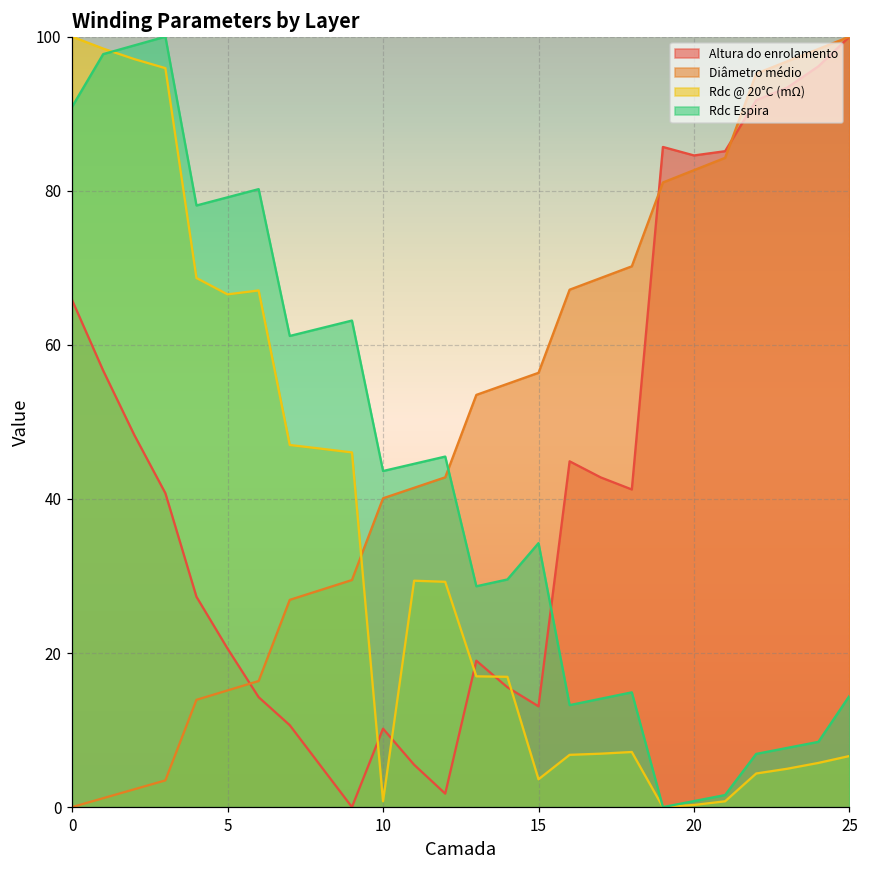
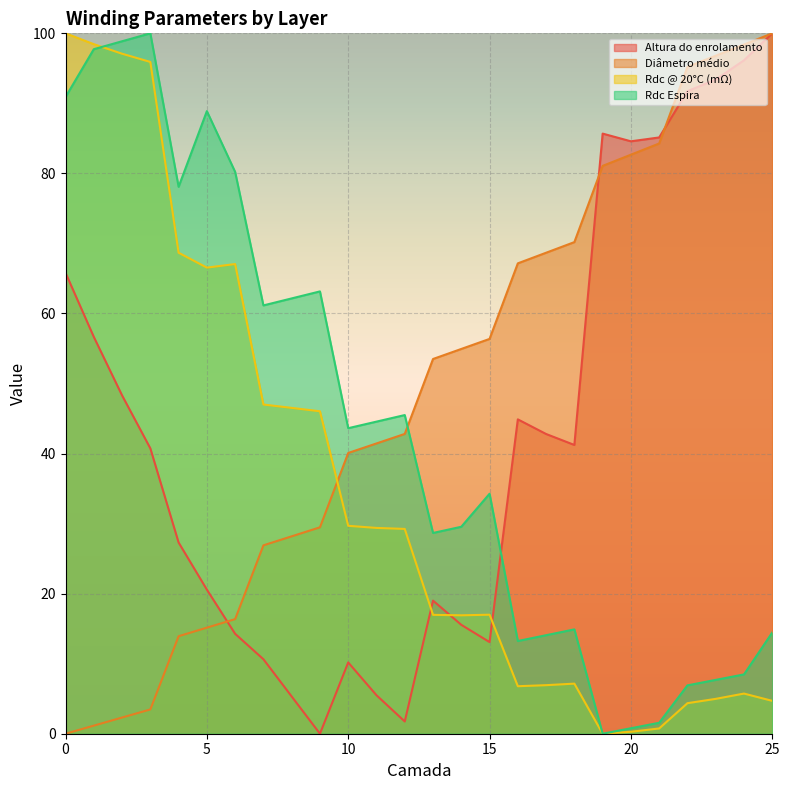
Rdc Espira, 5: 79 -> 89
Rdc @ 20°C (mΩ), 10: 1 -> 30
Rdc @ 20°C (mΩ), 15: 4 -> 17
Rdc @ 20°C (mΩ), 25: 7 -> 5
